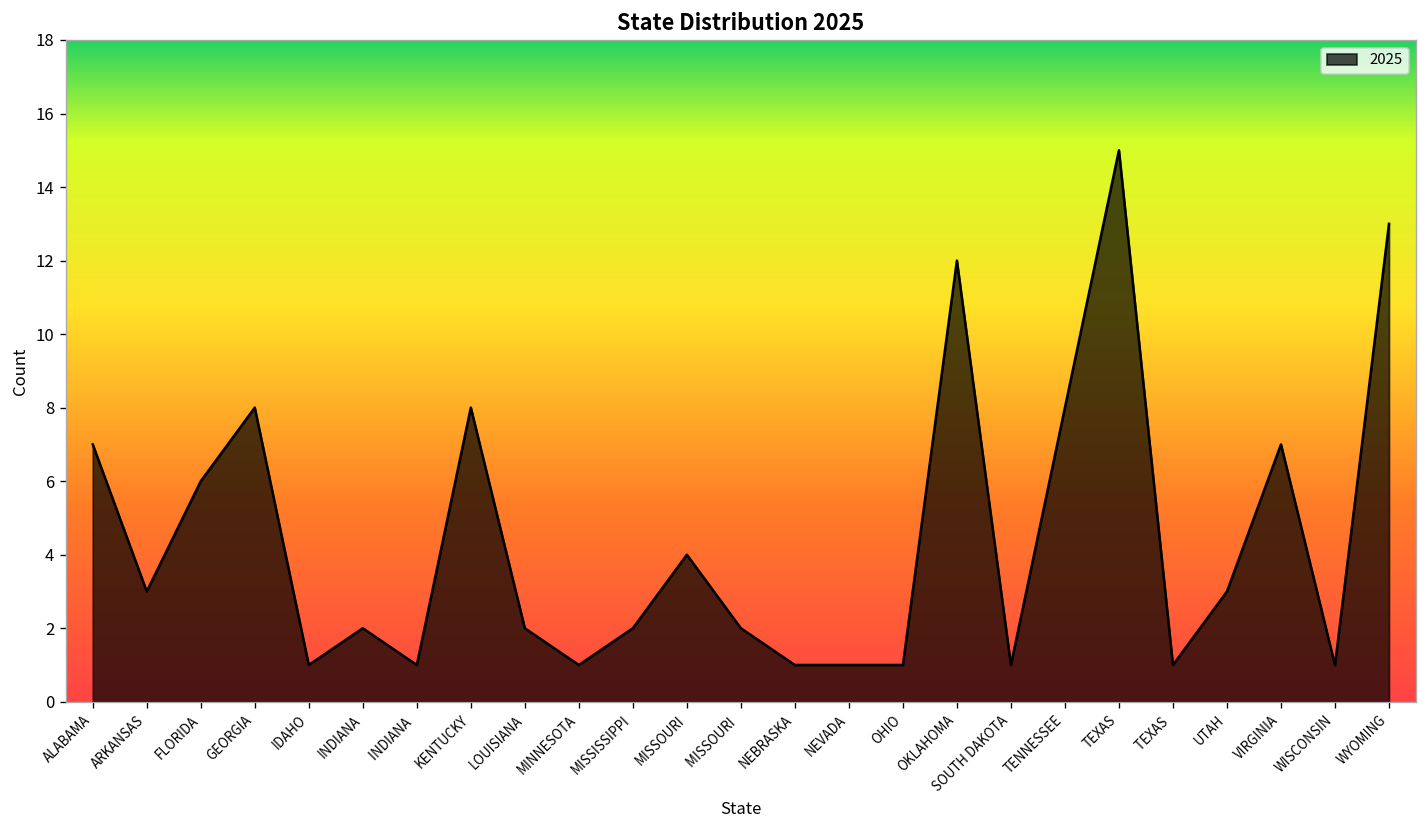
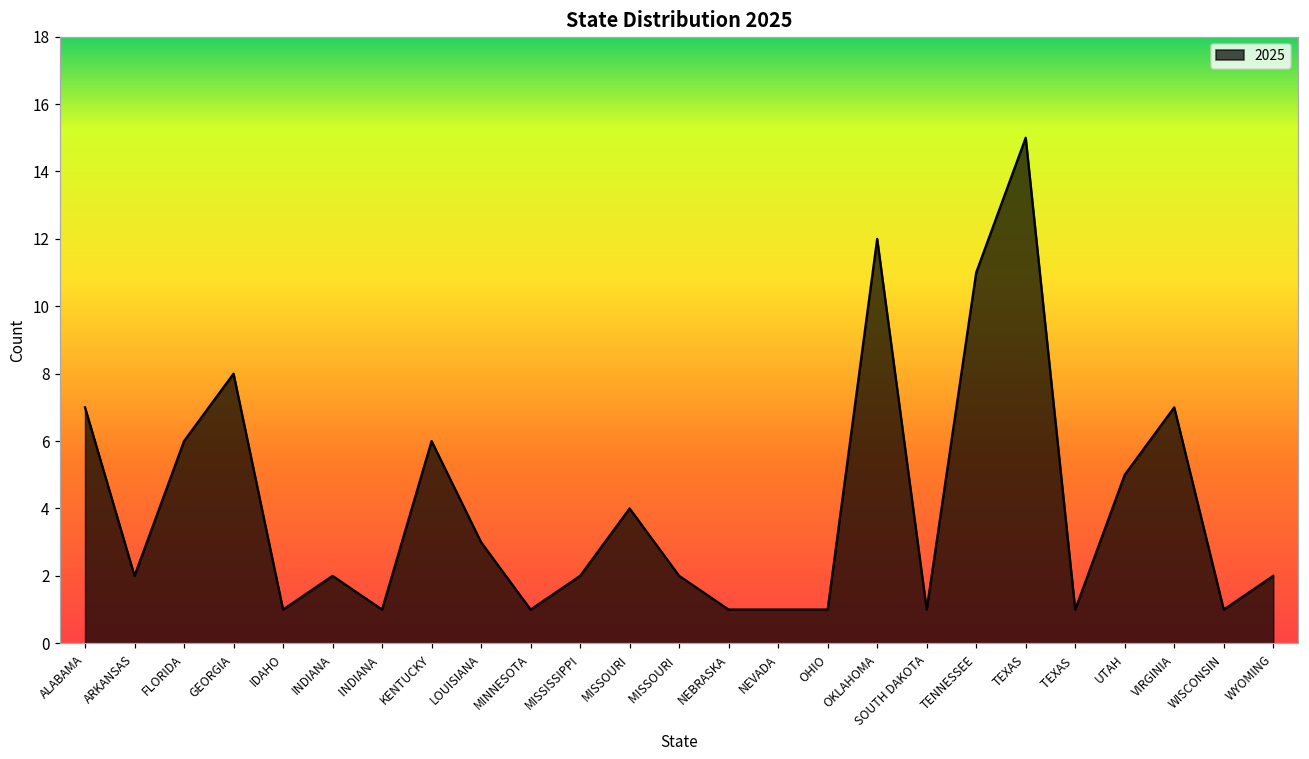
ARKANSAS: 3 -> 2
KENTUCKY: 8 -> 6
LOUISIANA: 2 -> 3
TENNESSEE: 8 -> 11
UTAH: 3 -> 5
WYOMING: 13 -> 2
